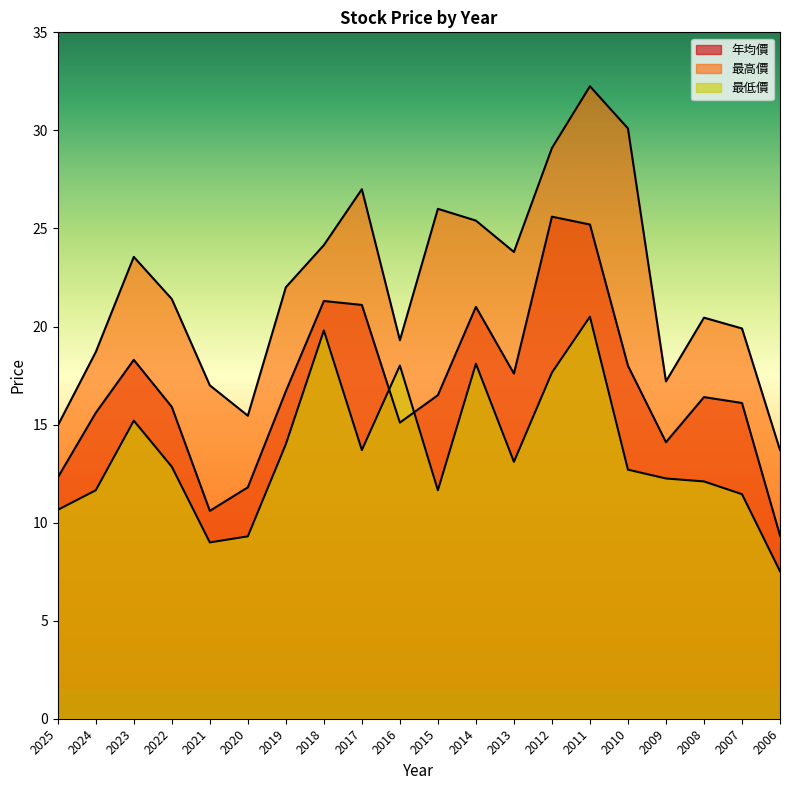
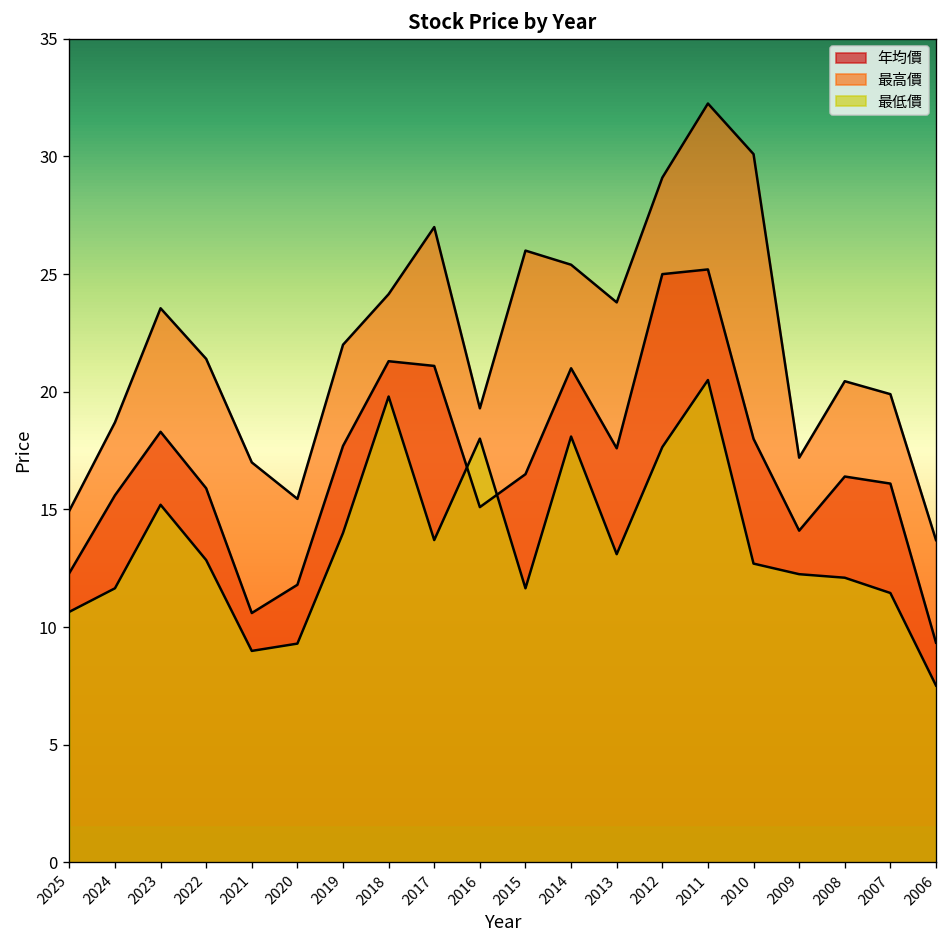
年均價, 2019: 16.7 -> 17.7
年均價, 2012: 25.6 -> 25.0
